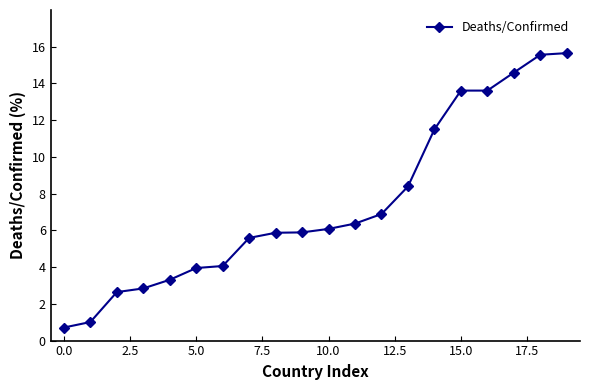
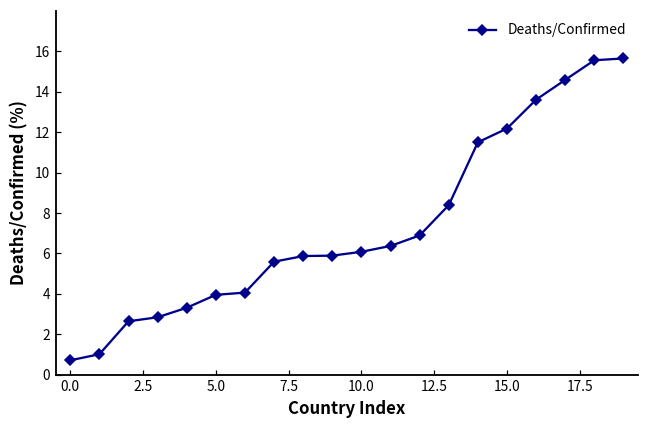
15.0: 13.6 -> 12.2
